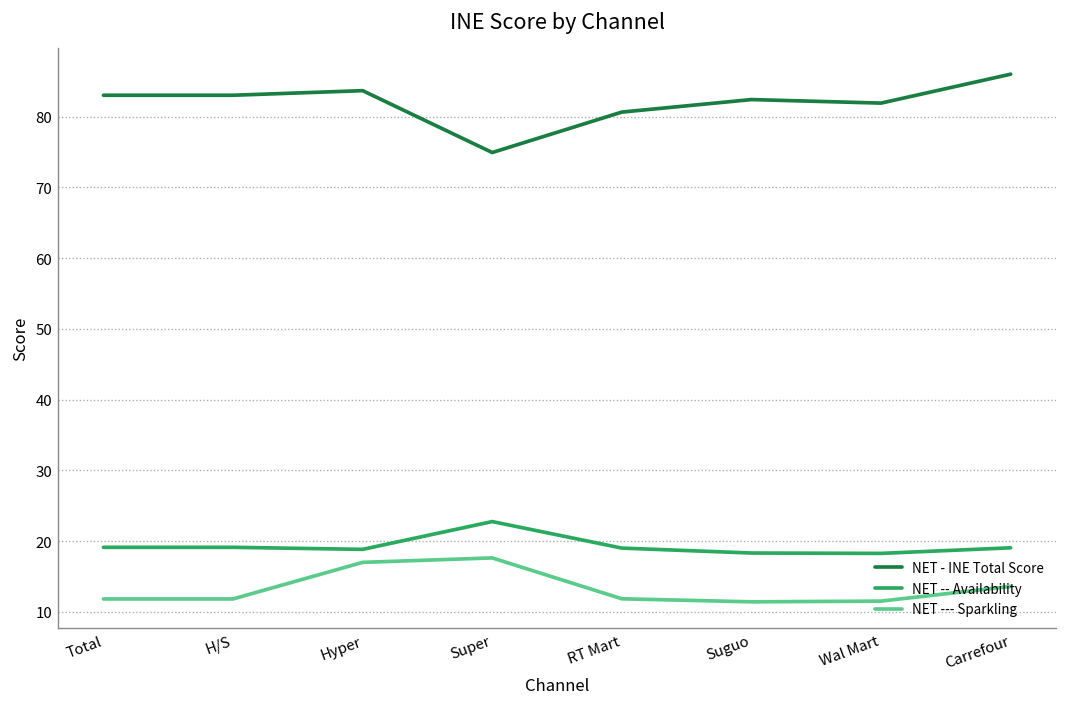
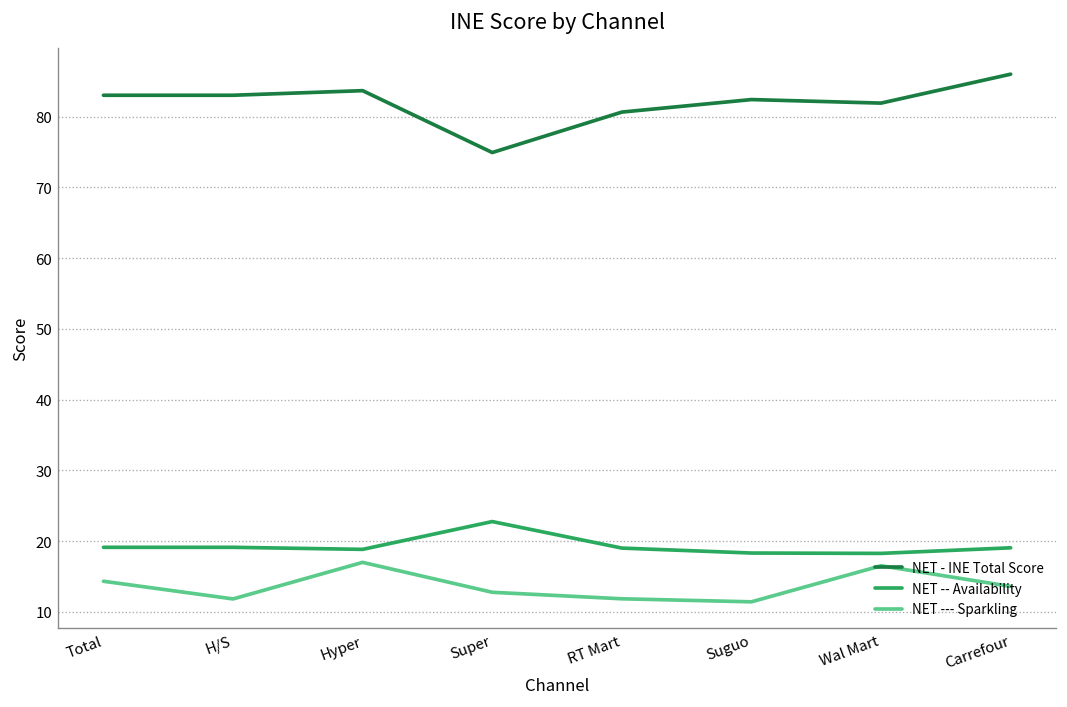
NET --- Sparkling, Total: 12 -> 14
NET --- Sparkling, Super: 18 -> 13
NET --- Sparkling, Wal Mart: 12 -> 17
